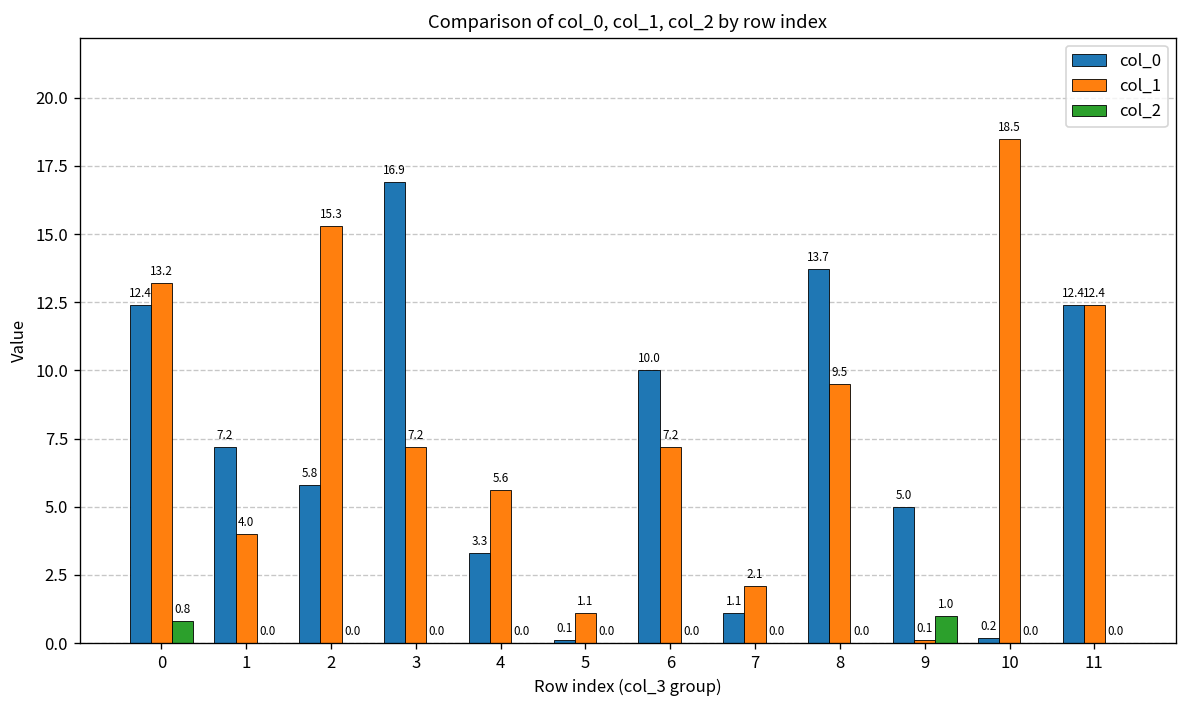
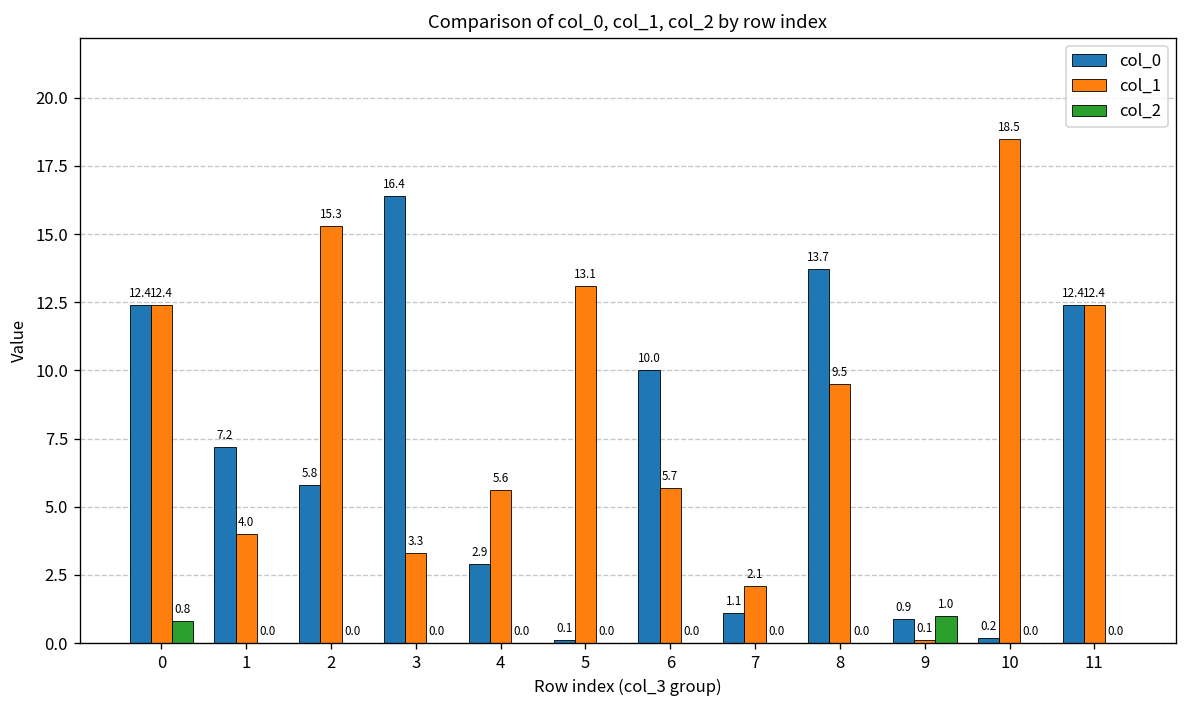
col_1, 0: 13.2 -> 12.4
col_0, 3: 16.9 -> 16.4
col_1, 3: 7.2 -> 3.3
col_0, 4: 3.3 -> 2.9
col_1, 5: 1.1 -> 13.1
col_1, 6: 7.2 -> 5.7
col_0, 9: 5.0 -> 0.9
